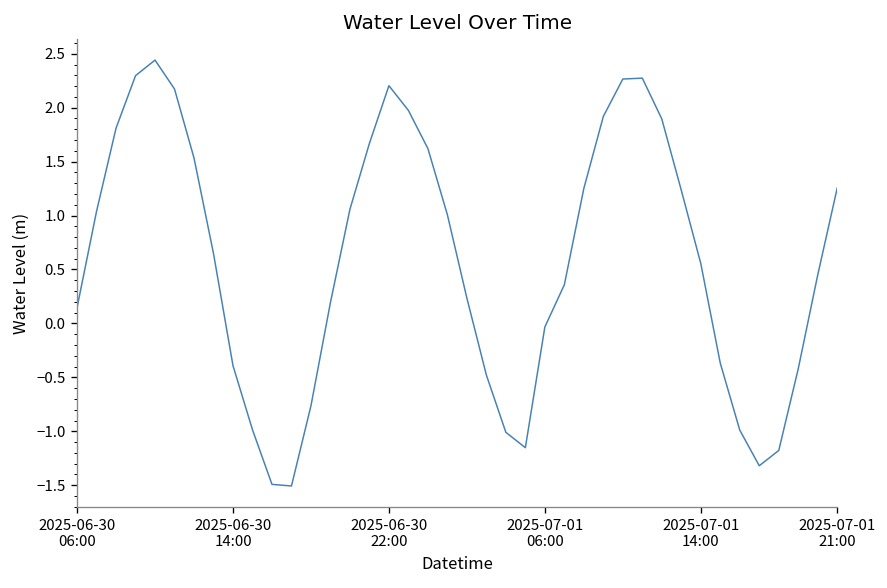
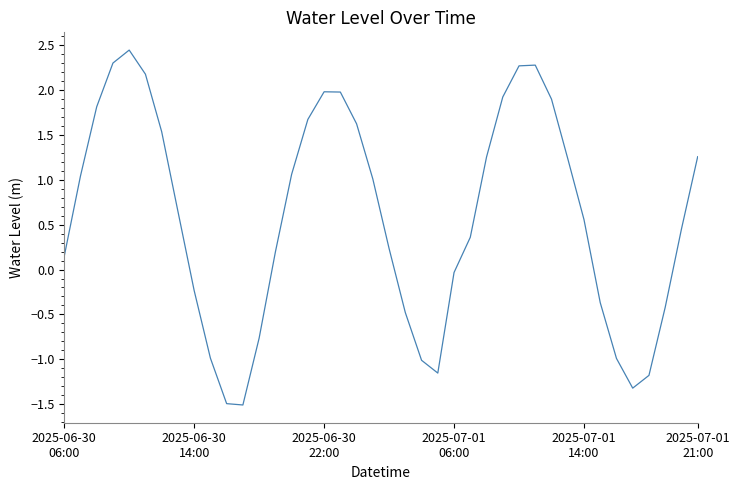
2025-06-30 14:00: -0.4 -> -0.2
2025-06-30 22:00: 2.2 -> 2.0
